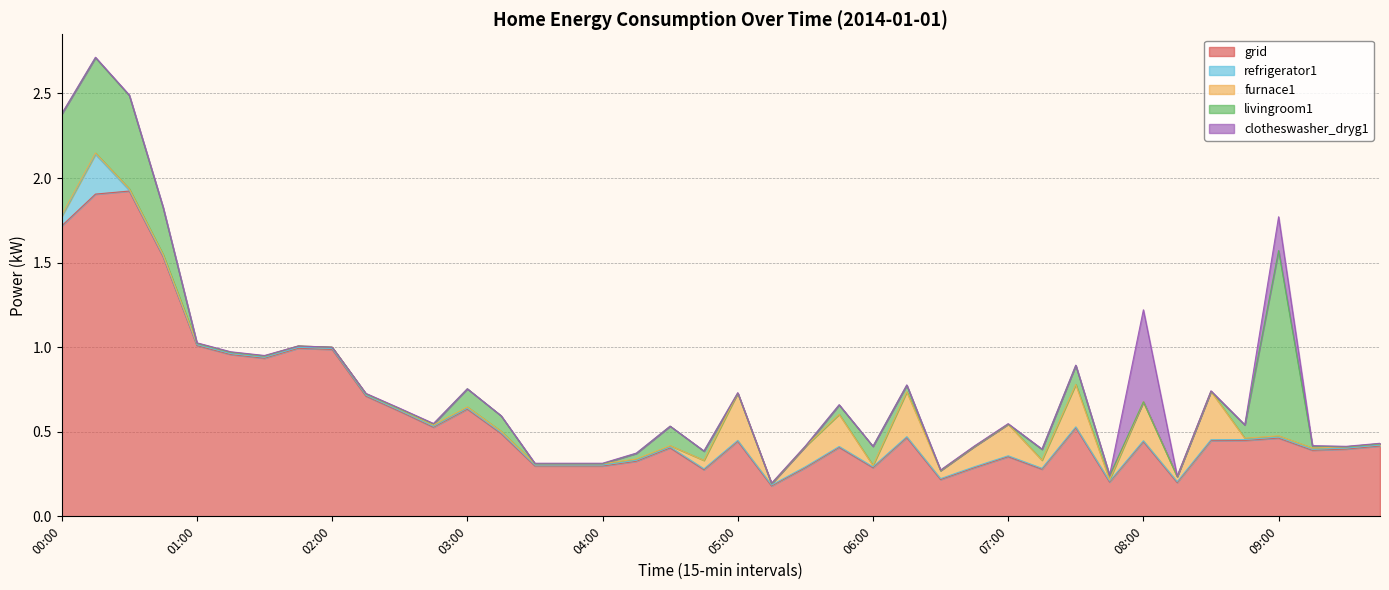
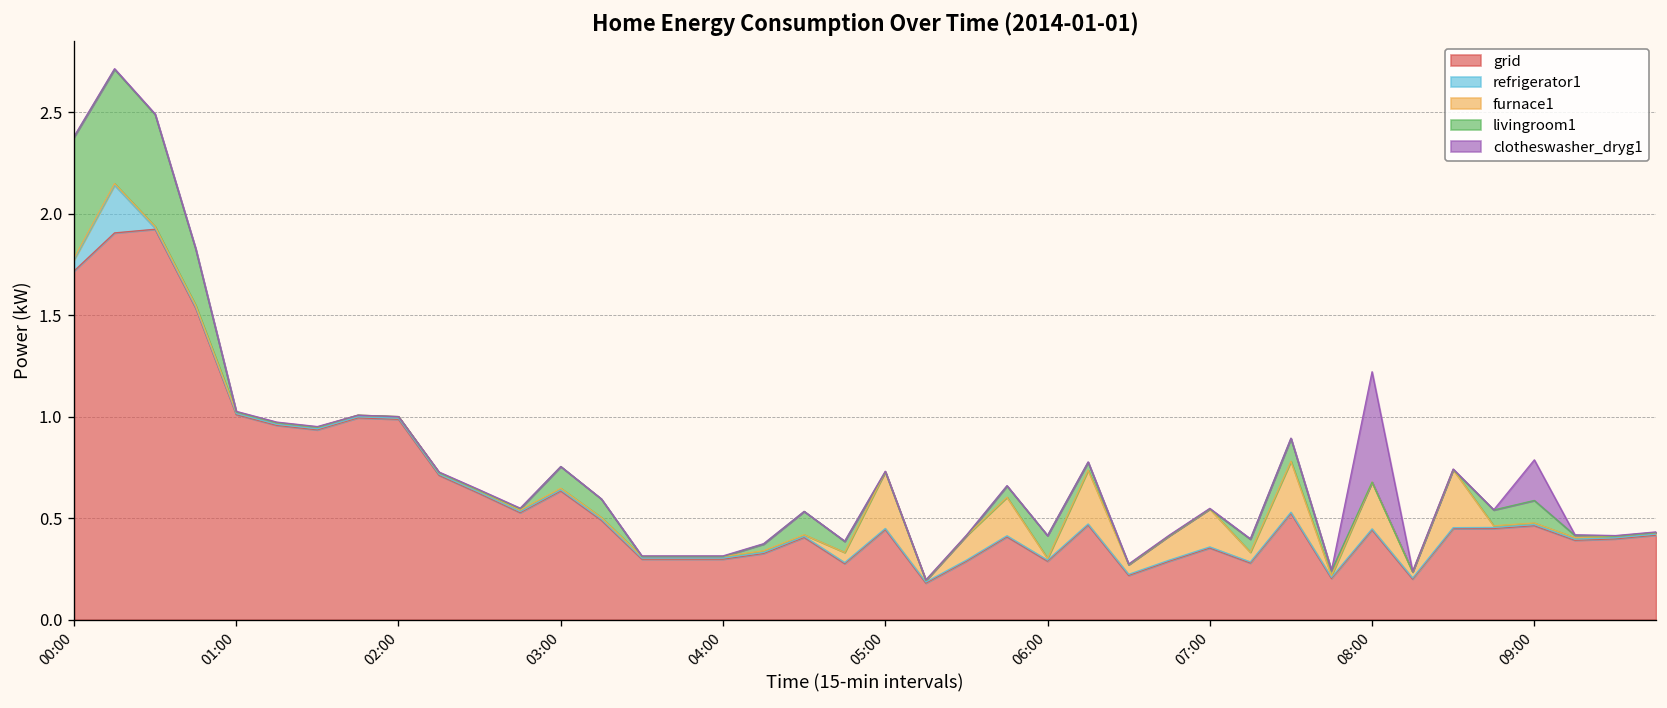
livingroom1, 09:00: 1.10 -> 0.11
